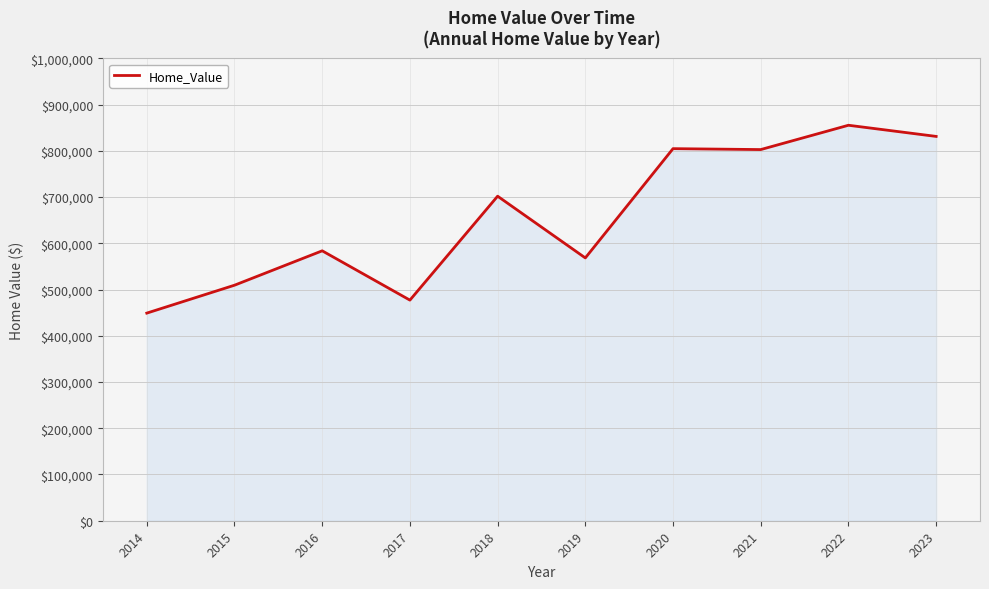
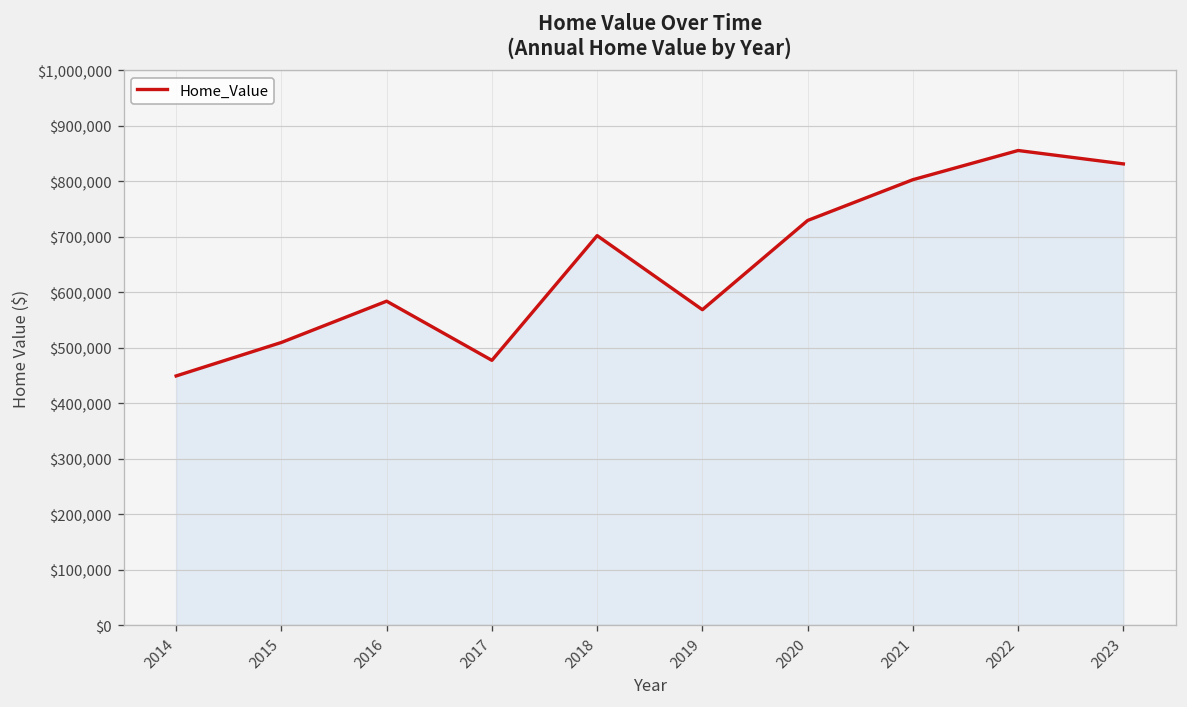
2020: $800,000 -> $730,000
